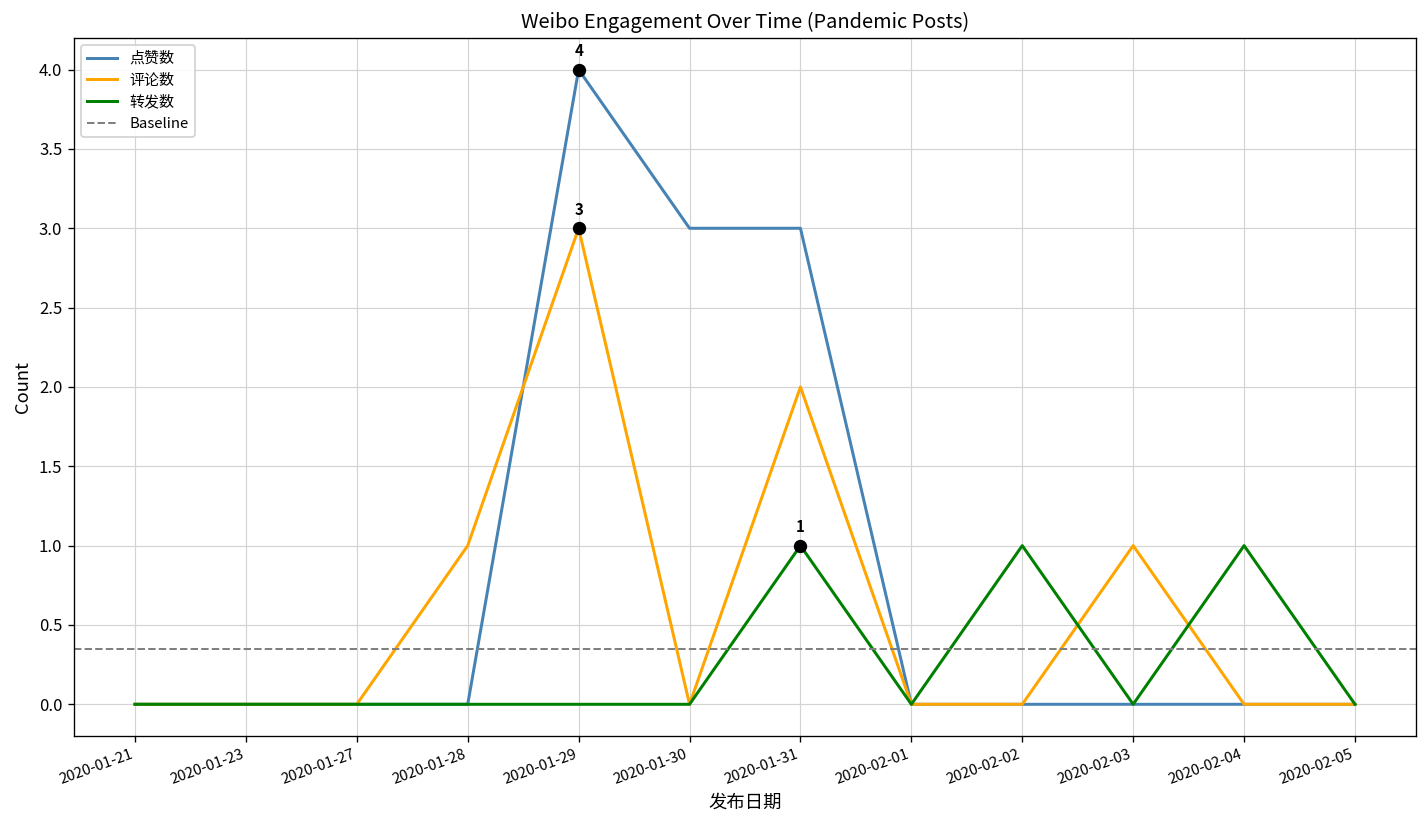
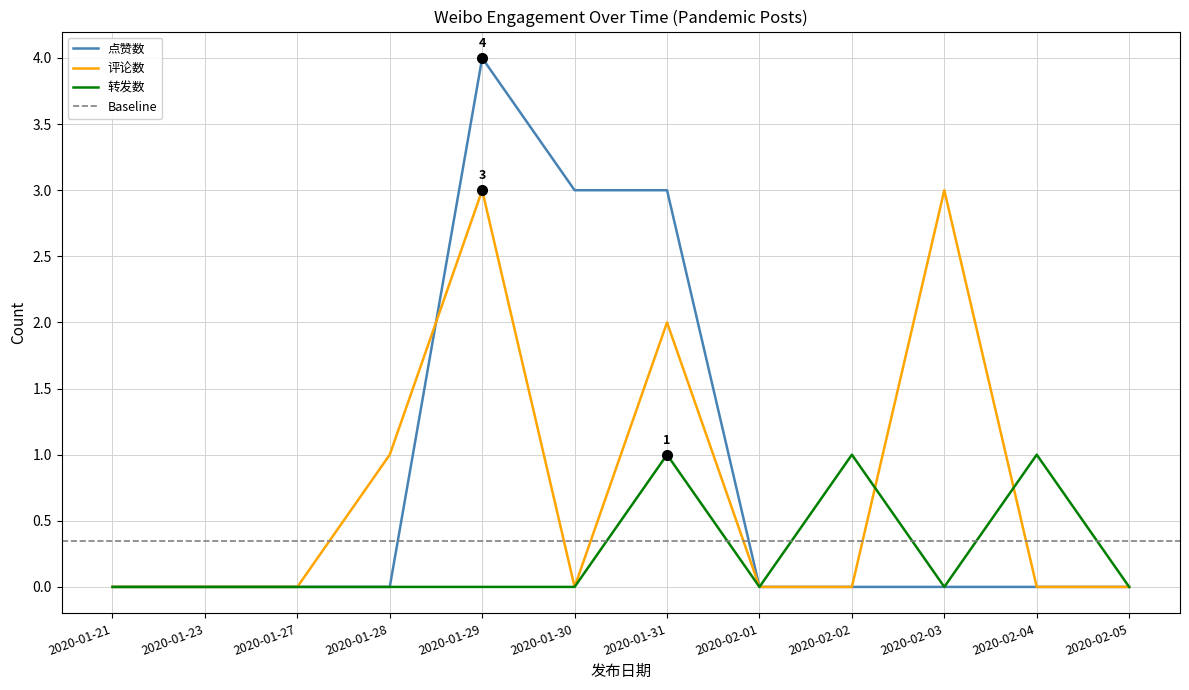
评论数, 2020-02-03: 1 -> 3
